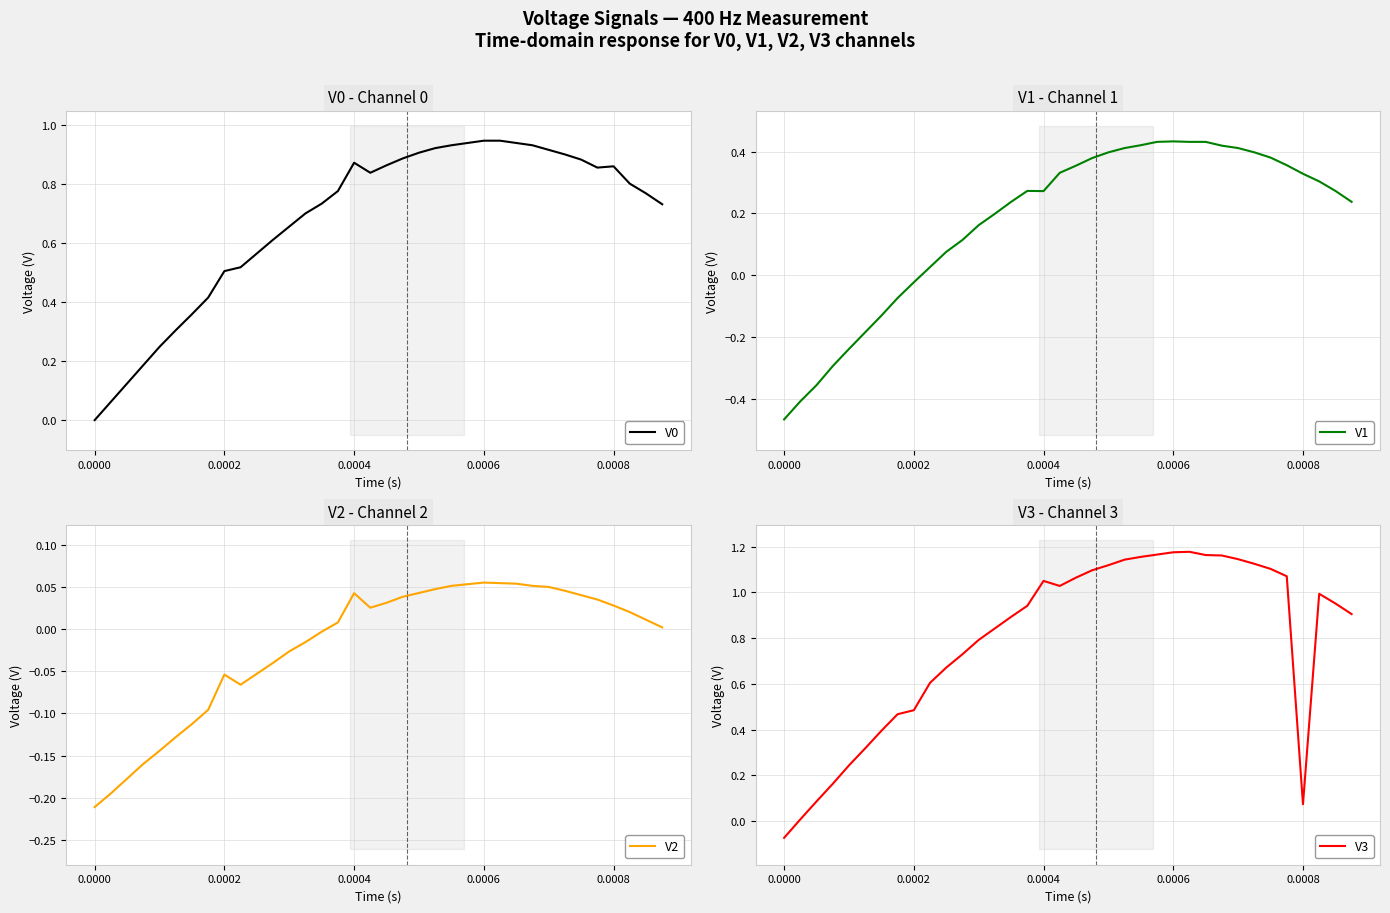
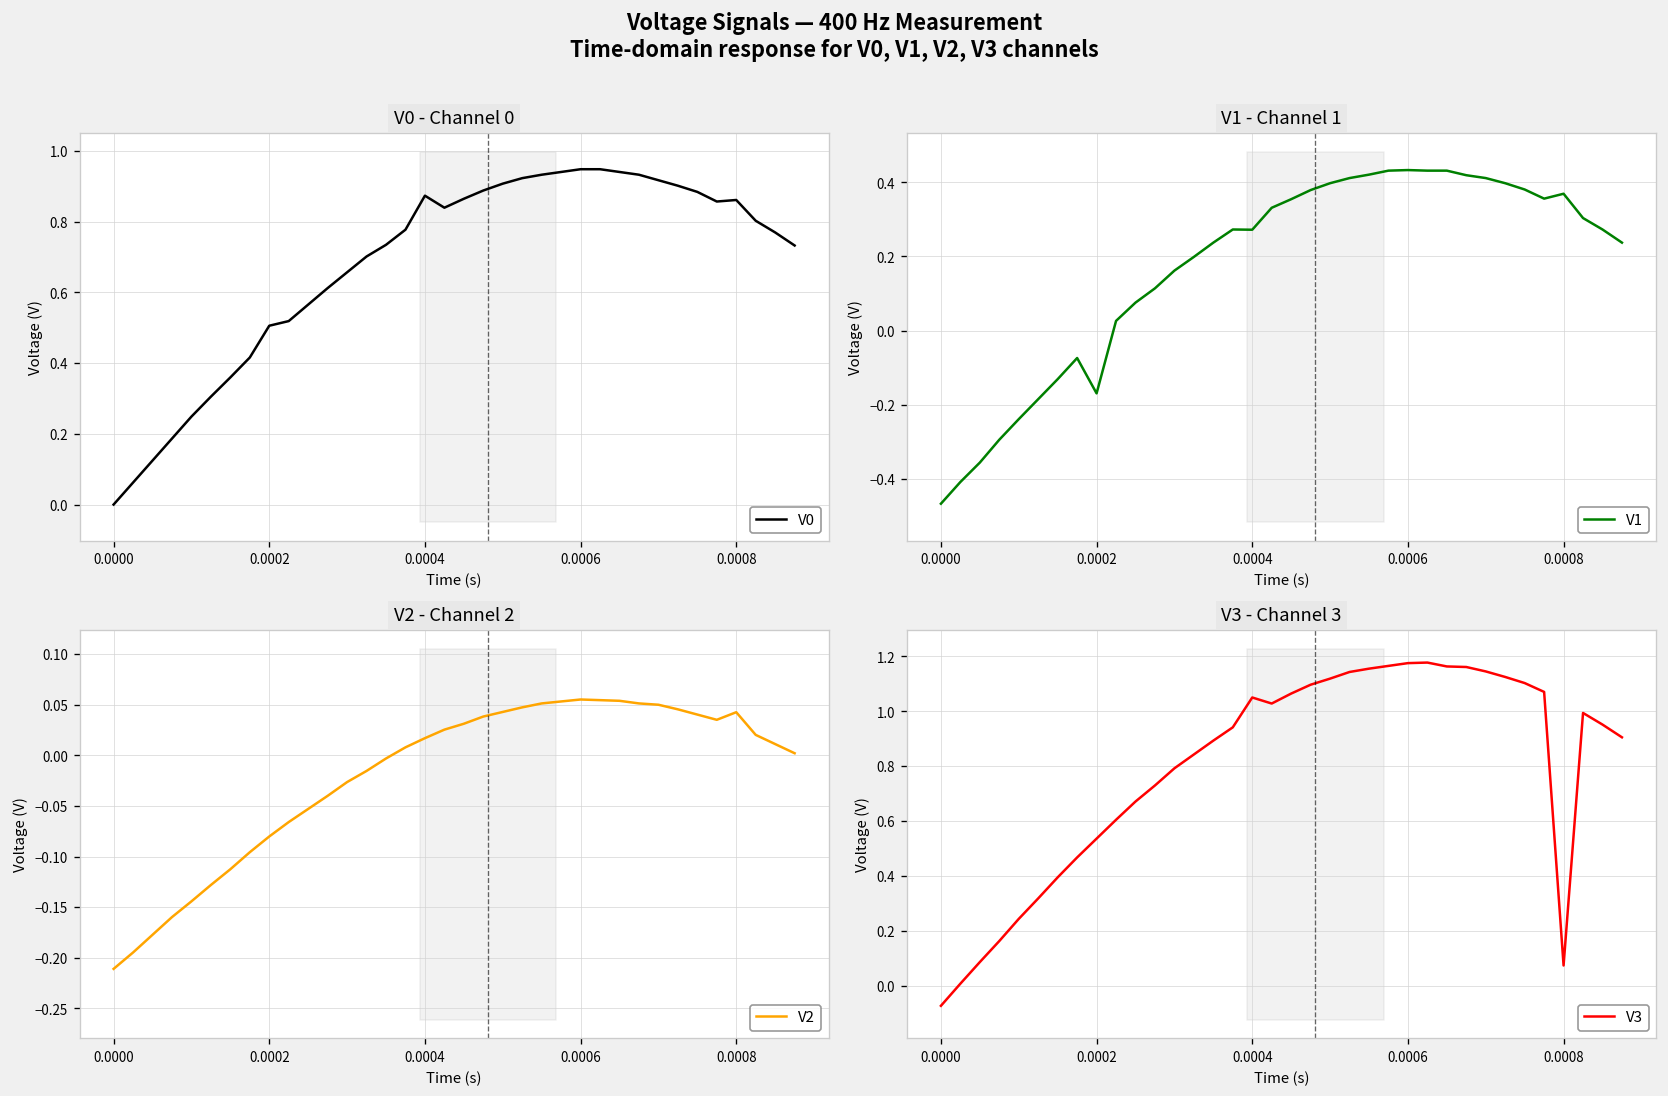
V1 - Channel 1, 0.0002: -0.02 -> -0.17
V1 - Channel 1, 0.0008: 0.33 -> 0.37
V2 - Channel 2, 0.0002: -0.05 -> -0.08
V2 - Channel 2, 0.0004: 0.04 -> 0.02
V2 - Channel 2, 0.0008: 0.03 -> 0.04
V3 - Channel 3, 0.0002: 0.49 -> 0.54
